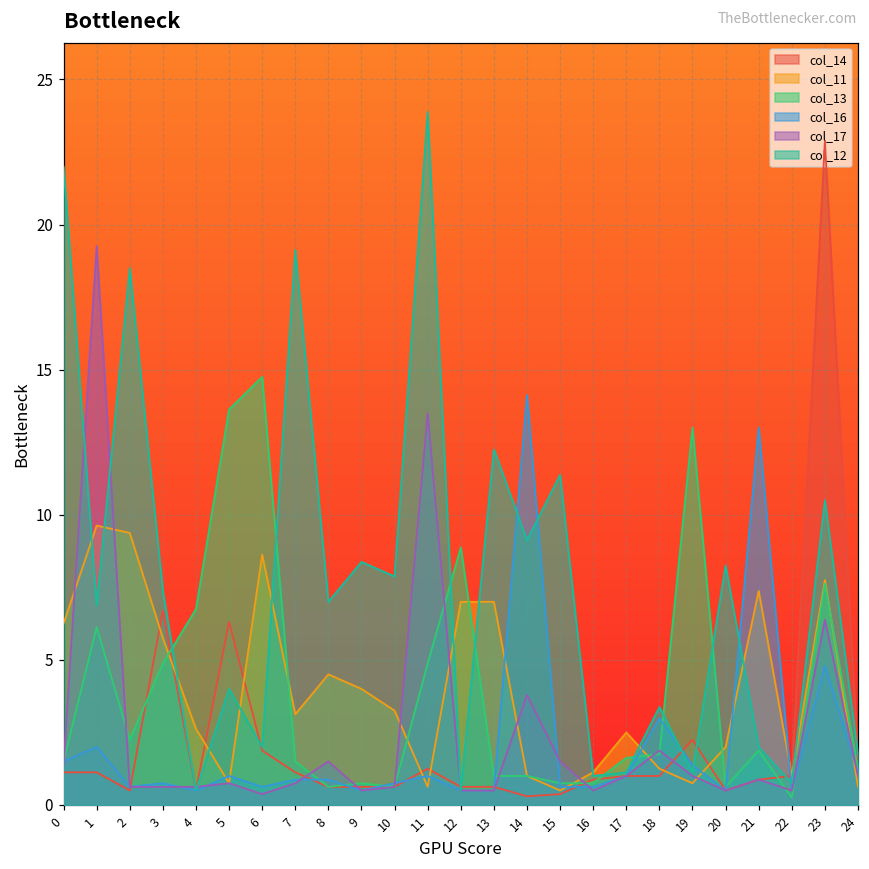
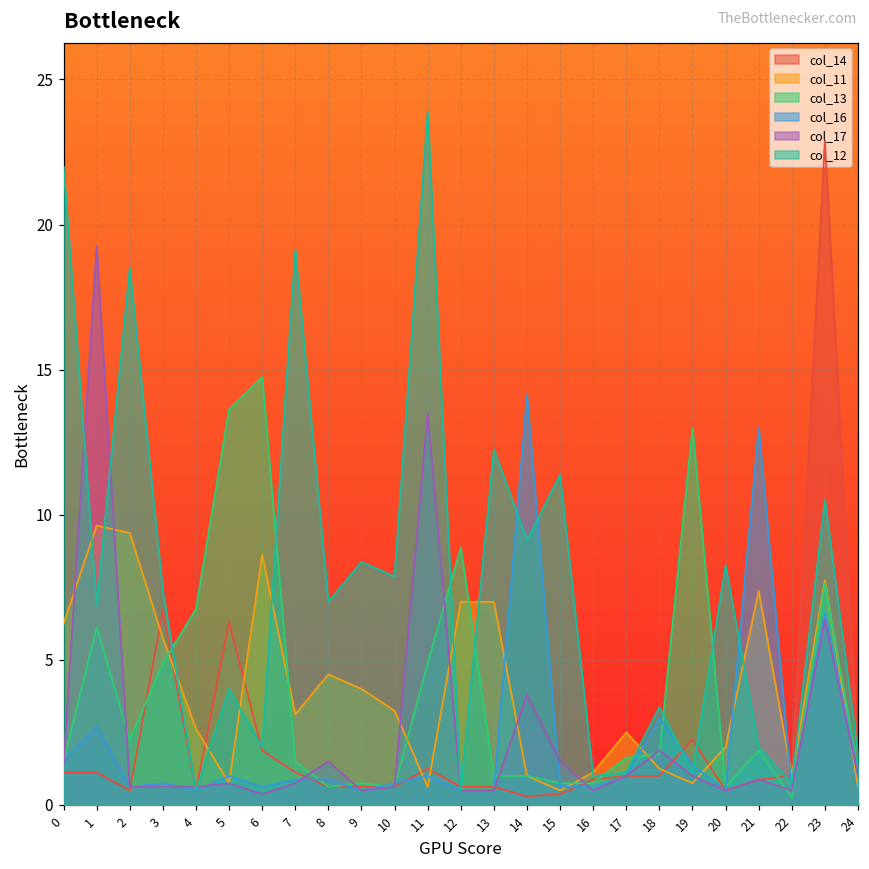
col_16, 1: 2.0 -> 2.7
col_16, 23: 4.8 -> 6.6
